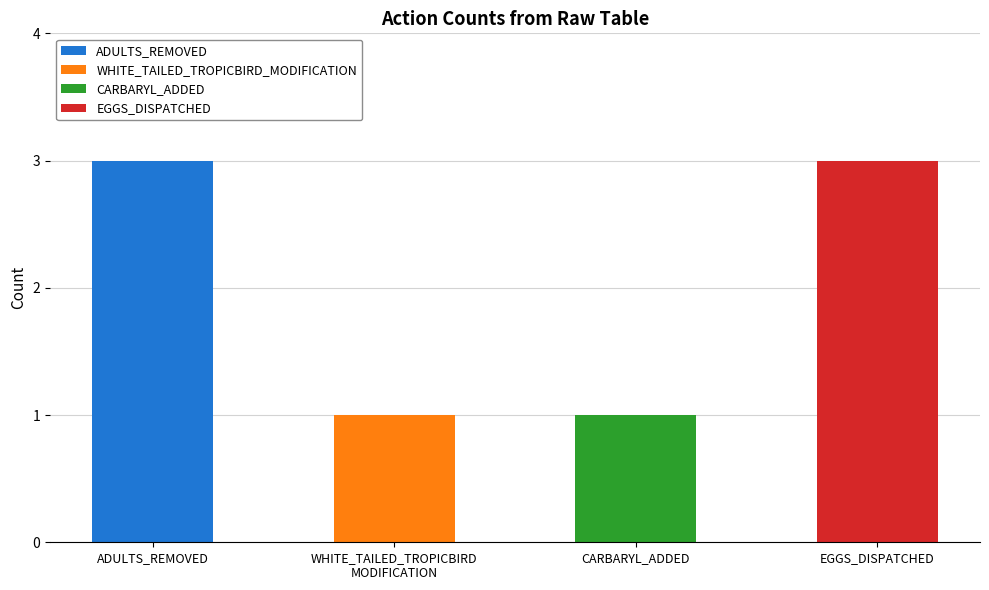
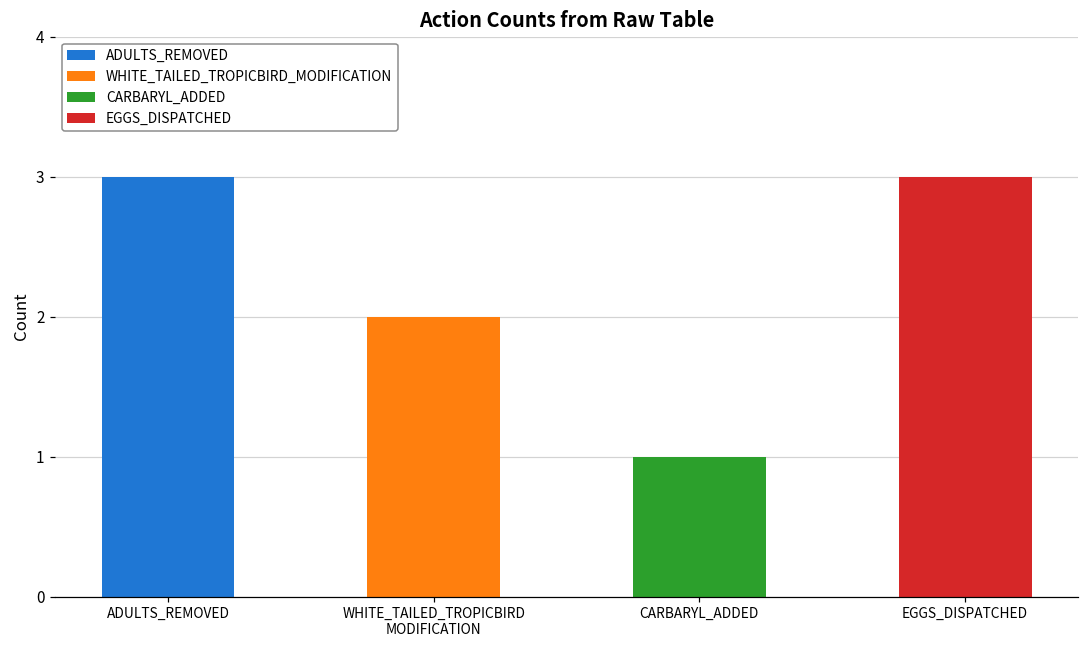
WHITE_TAILED_TROPICBIRD MODIFICATION: 1 -> 2
